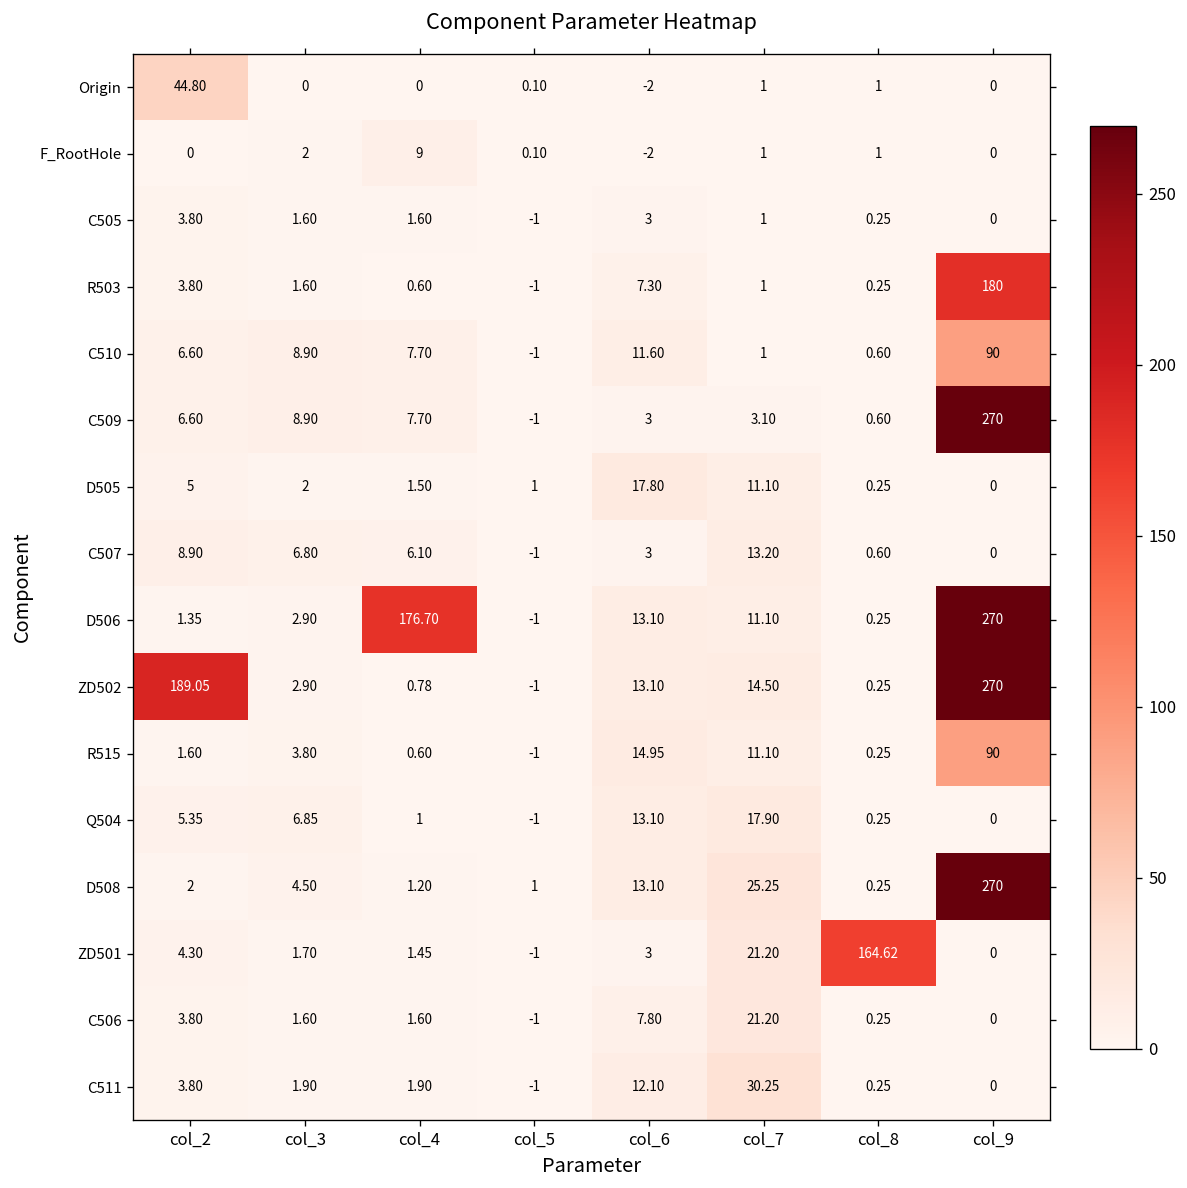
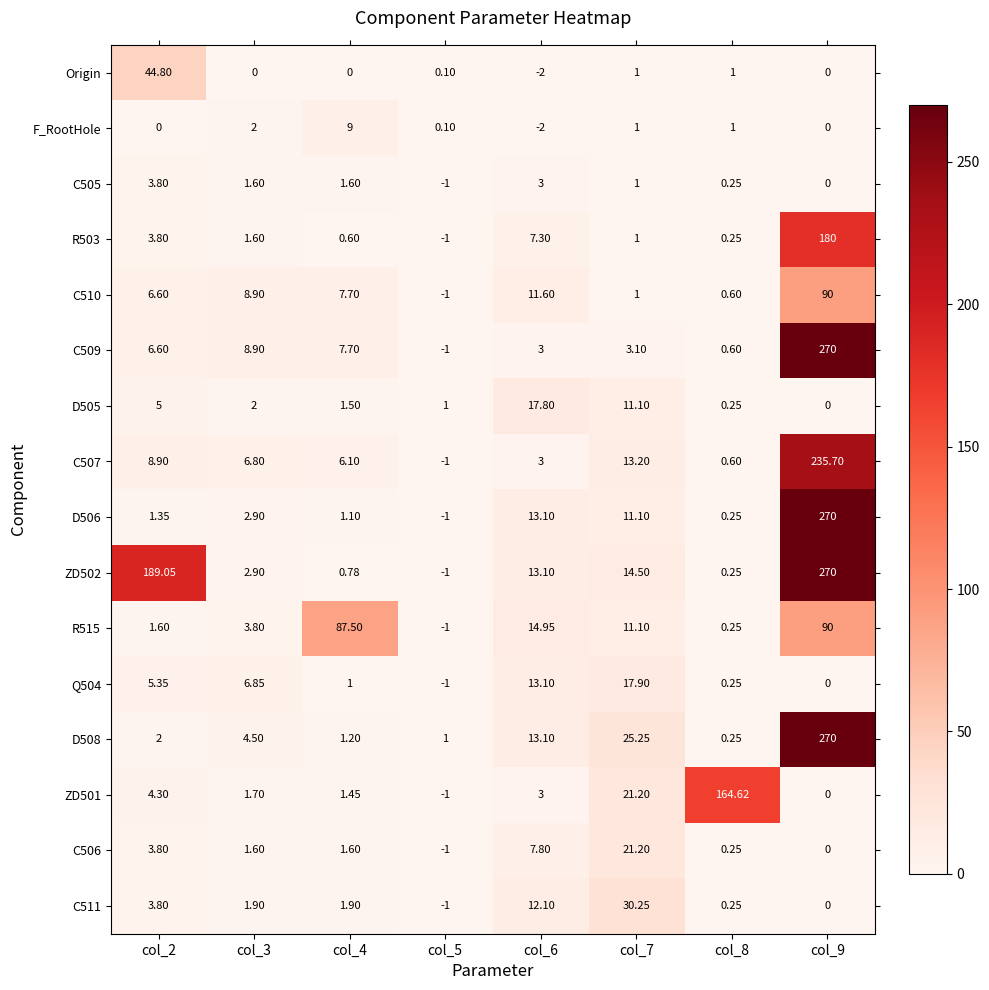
C507, col_9: 0 -> 235.70
D506, col_4: 176.70 -> 1.10
R515, col_4: 0.60 -> 87.50
